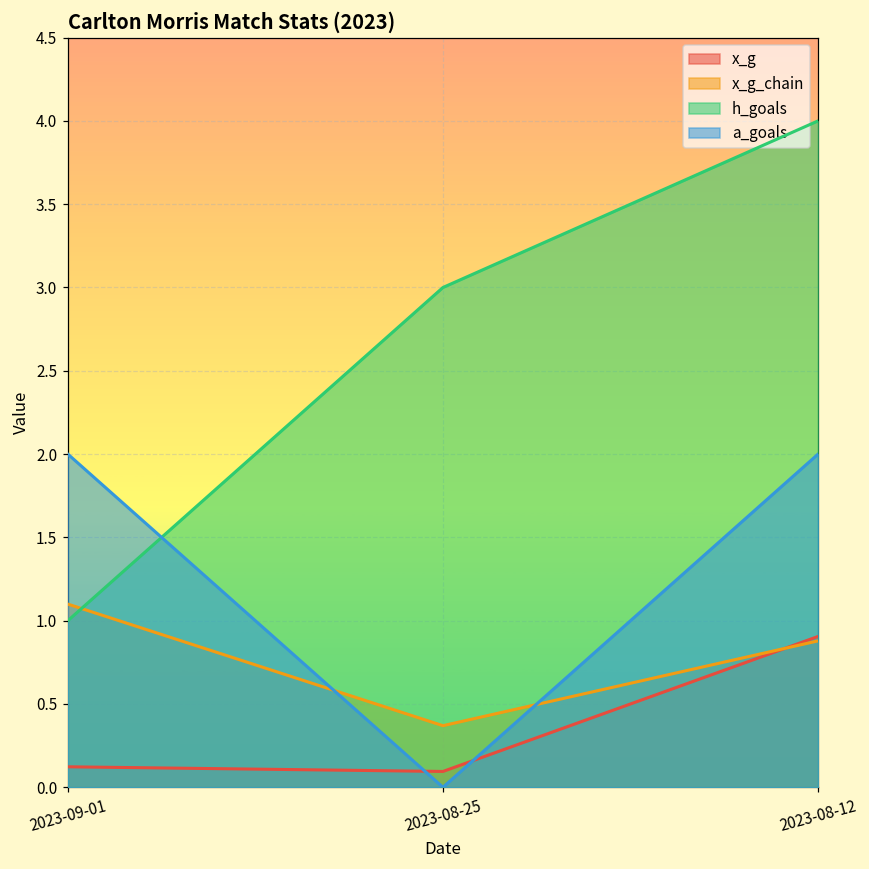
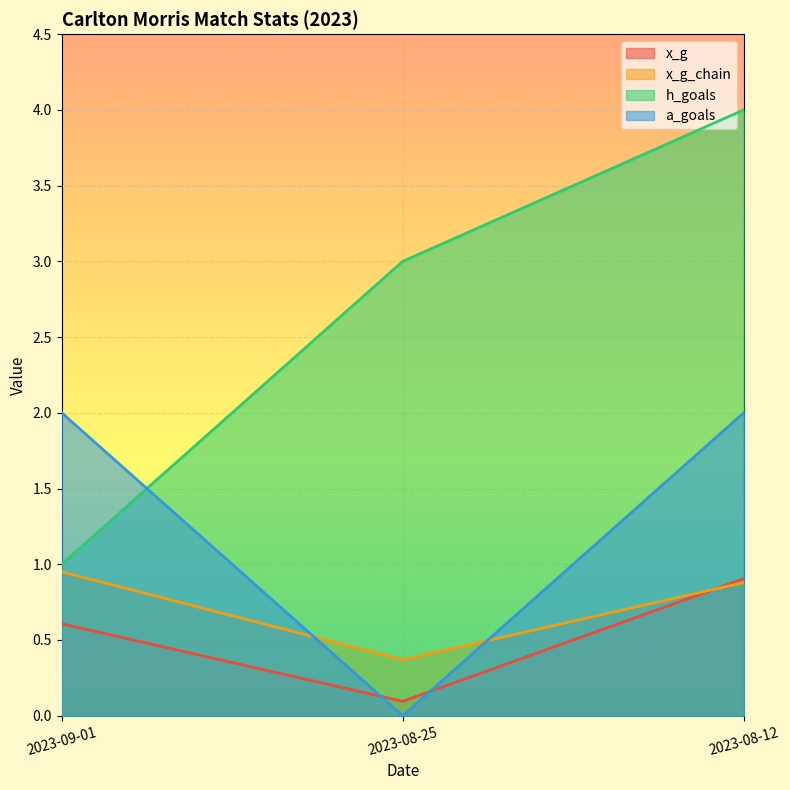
x_g, 2023-09-01: 0.12 -> 0.61
x_g_chain, 2023-09-01: 1.10 -> 0.95
